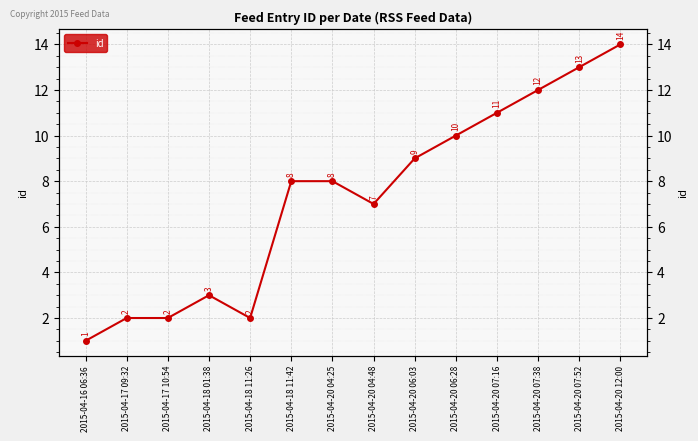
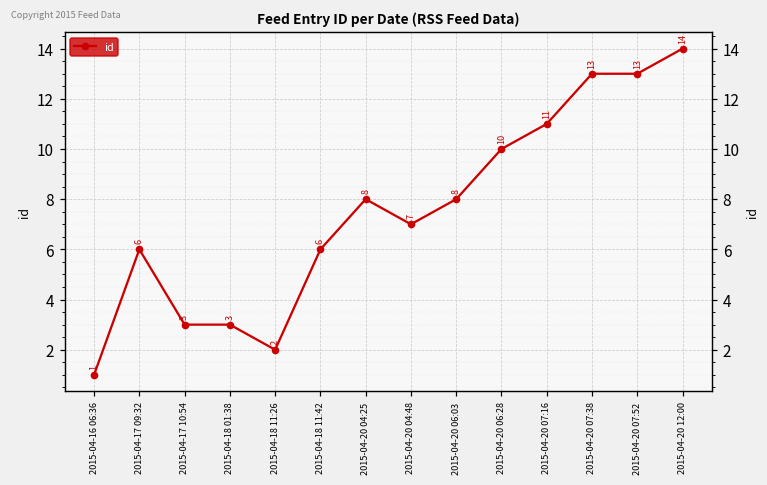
2015-04-17 09:32: 2 -> 6
2015-04-17 10:54: 2 -> 3
2015-04-18 11:42: 8 -> 6
2015-04-20 06:03: 9 -> 8
2015-04-20 07:38: 12 -> 13
